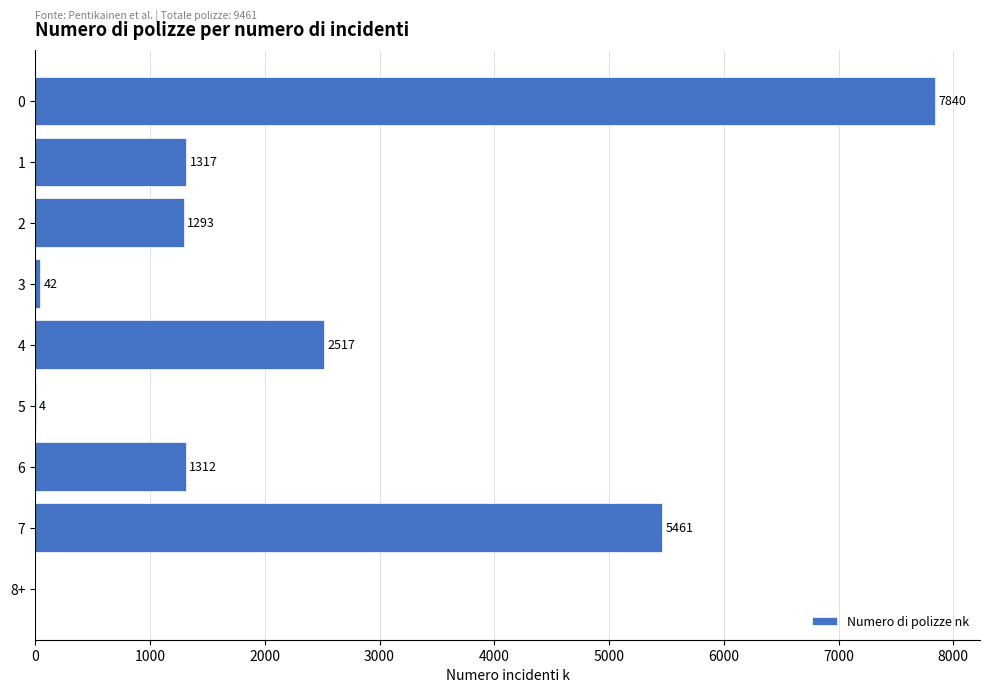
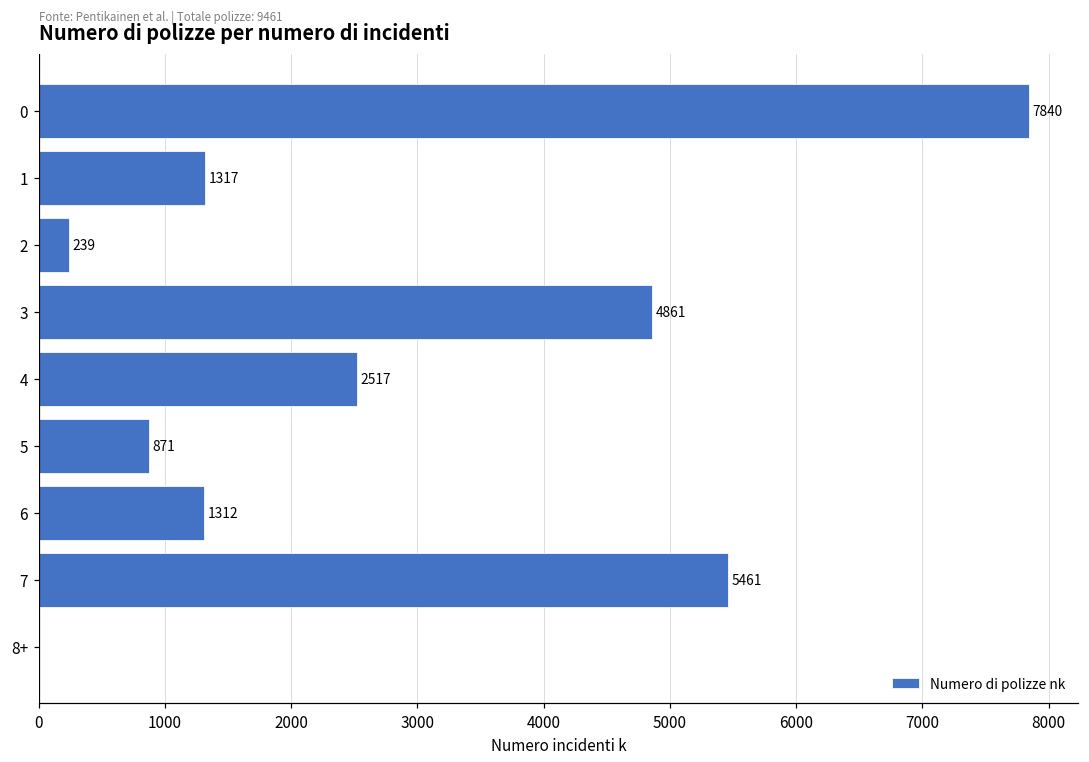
2: 1293 -> 239
3: 42 -> 4861
5: 4 -> 871
